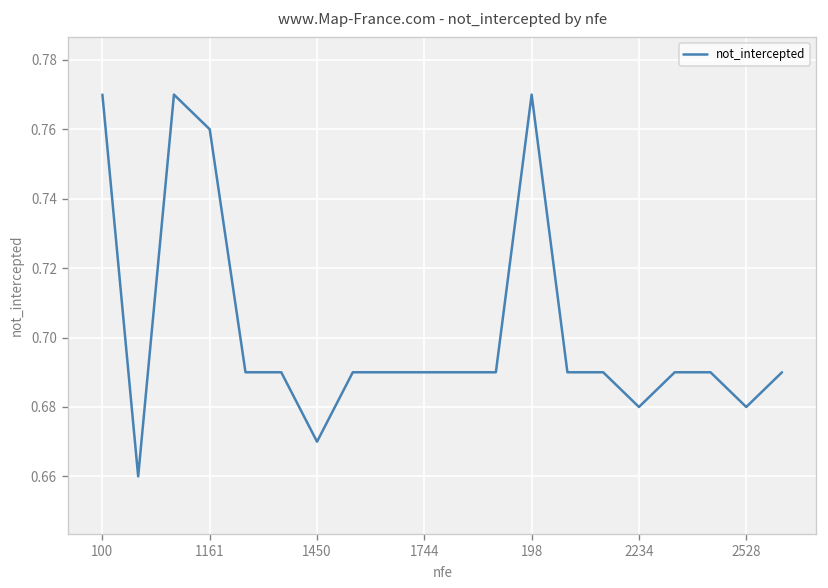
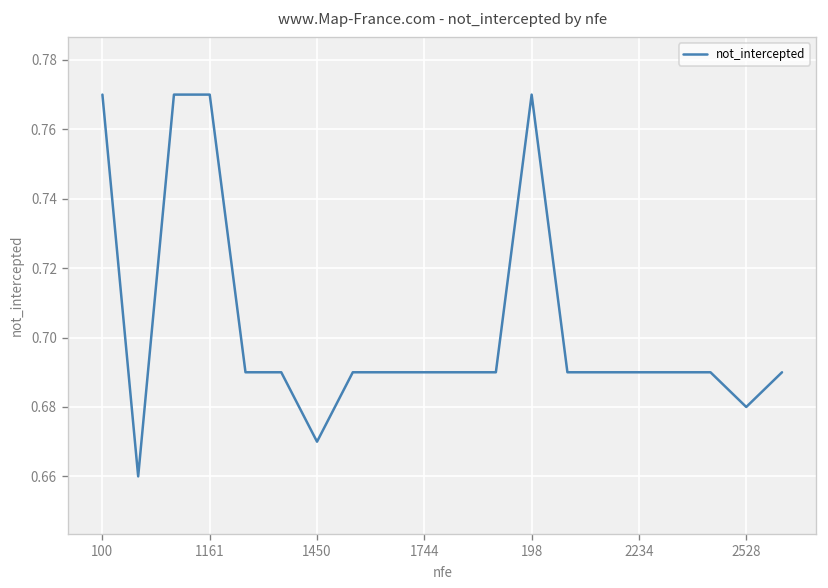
1161: 0.76 -> 0.77
2234: 0.68 -> 0.69
